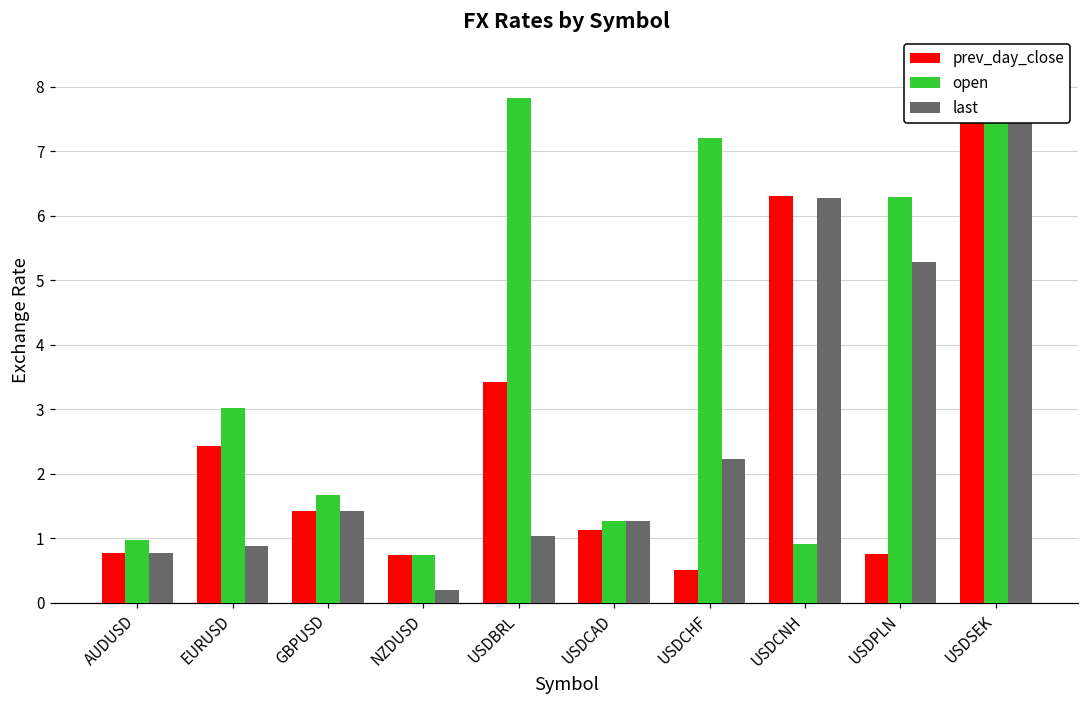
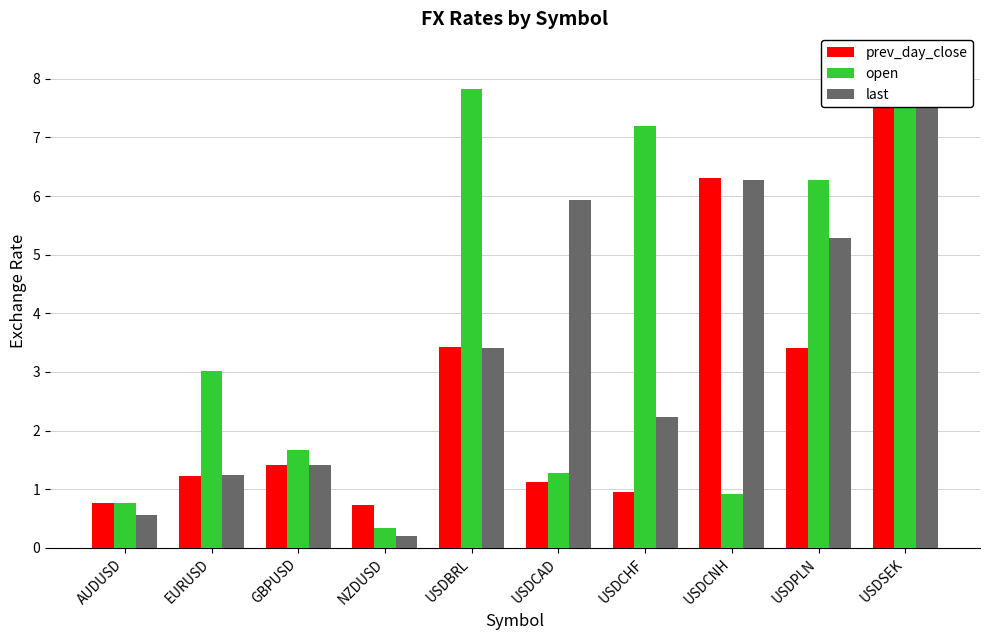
open, AUDUSD: 1.0 -> 0.8
last, AUDUSD: 0.8 -> 0.6
prev_day_close, EURUSD: 2.4 -> 1.2
last, EURUSD: 0.9 -> 1.2
open, NZDUSD: 0.7 -> 0.3
last, USDBRL: 1.0 -> 3.4
last, USDCAD: 1.3 -> 5.9
prev_day_close, USDCHF: 0.5 -> 1.0
prev_day_close, USDPLN: 0.8 -> 3.4
